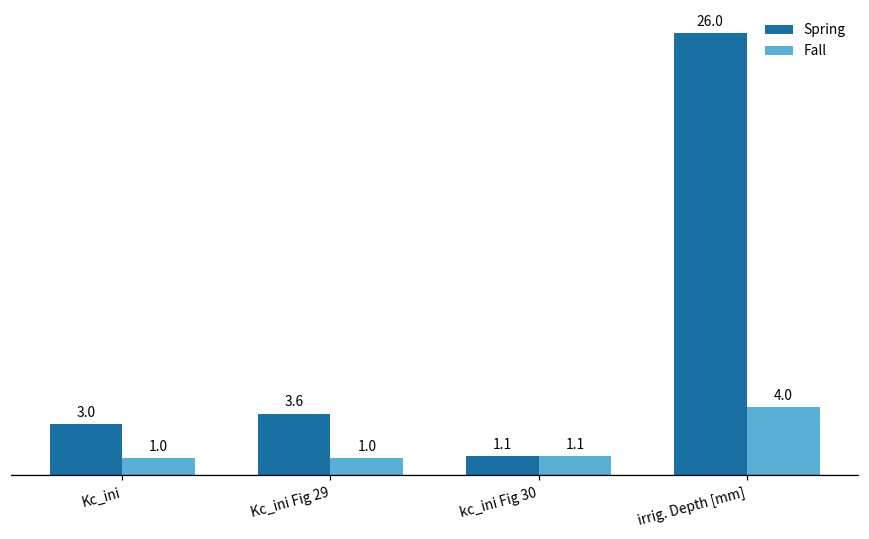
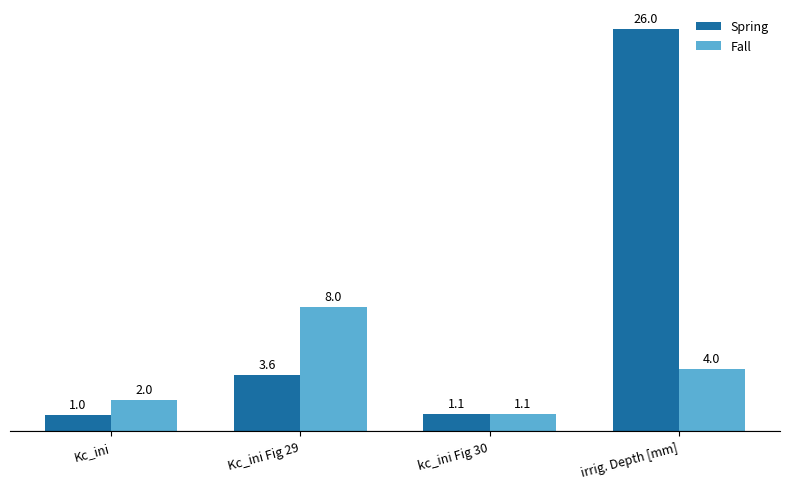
Spring, Kc_ini: 3.0 -> 1.0
Fall, Kc_ini: 1.0 -> 2.0
Fall, Kc_ini Fig 29: 1.0 -> 8.0
